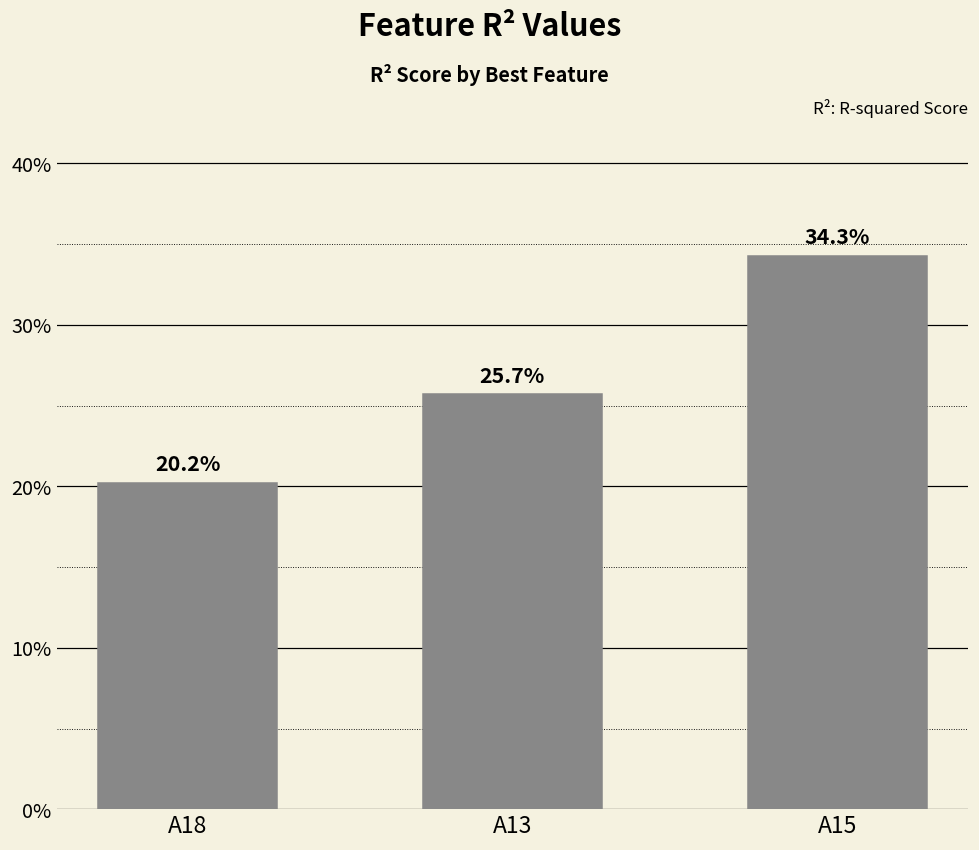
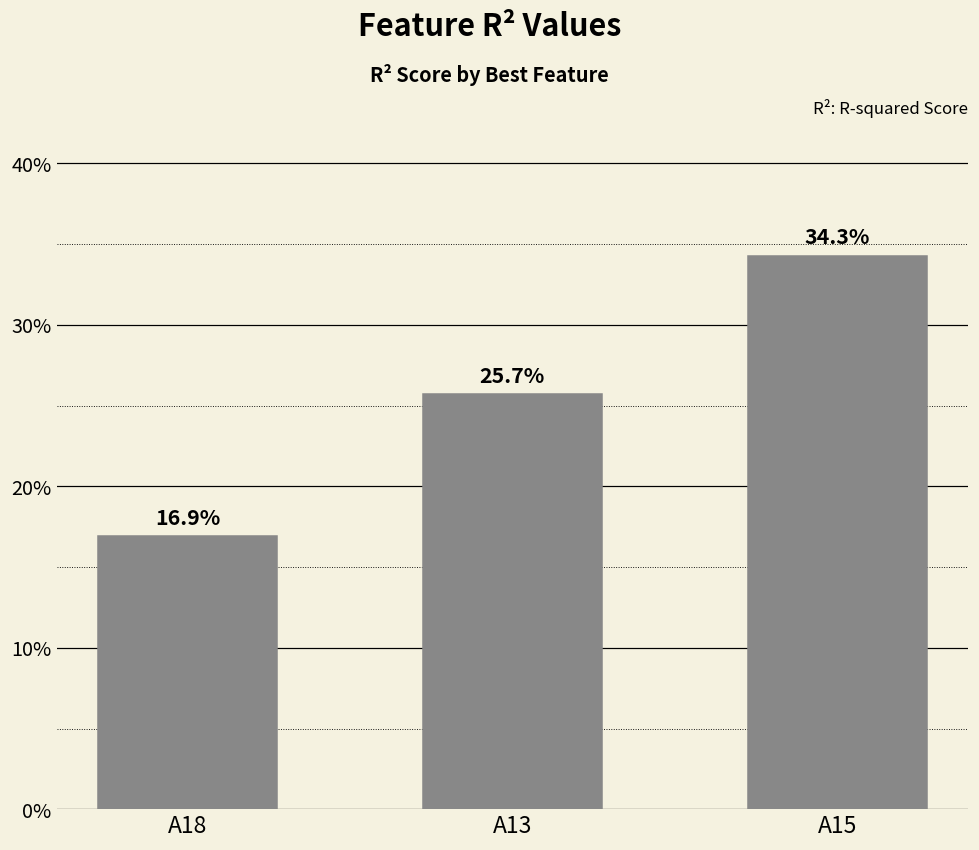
A18: 20.2% -> 16.9%
